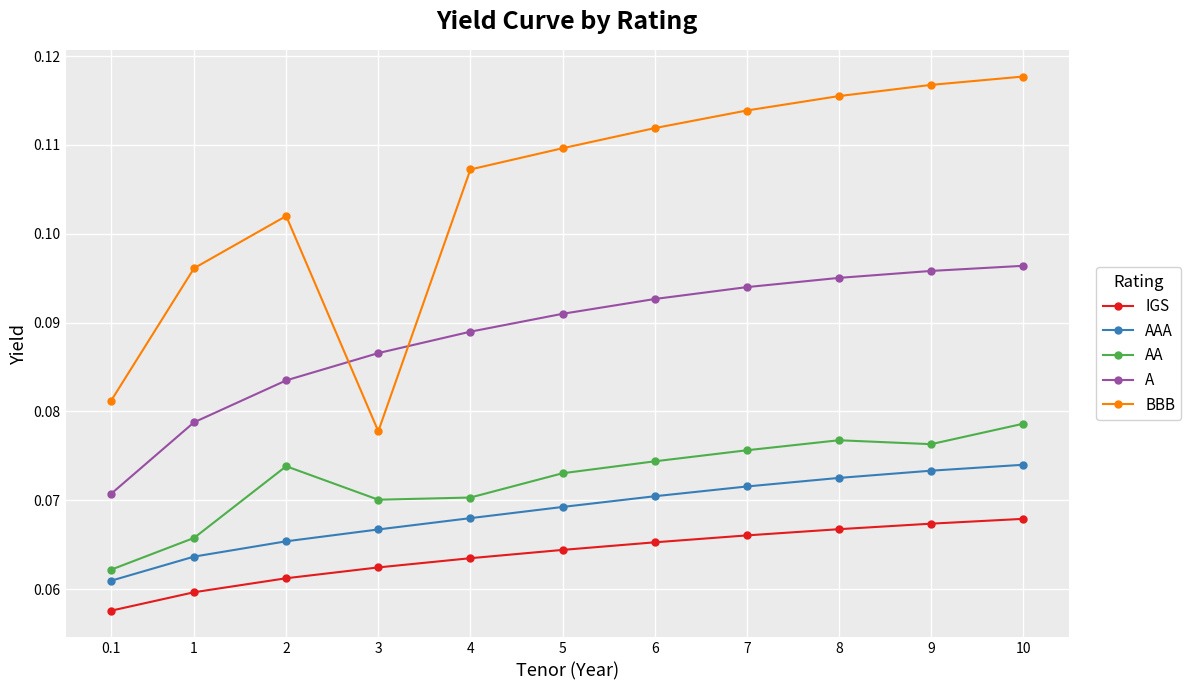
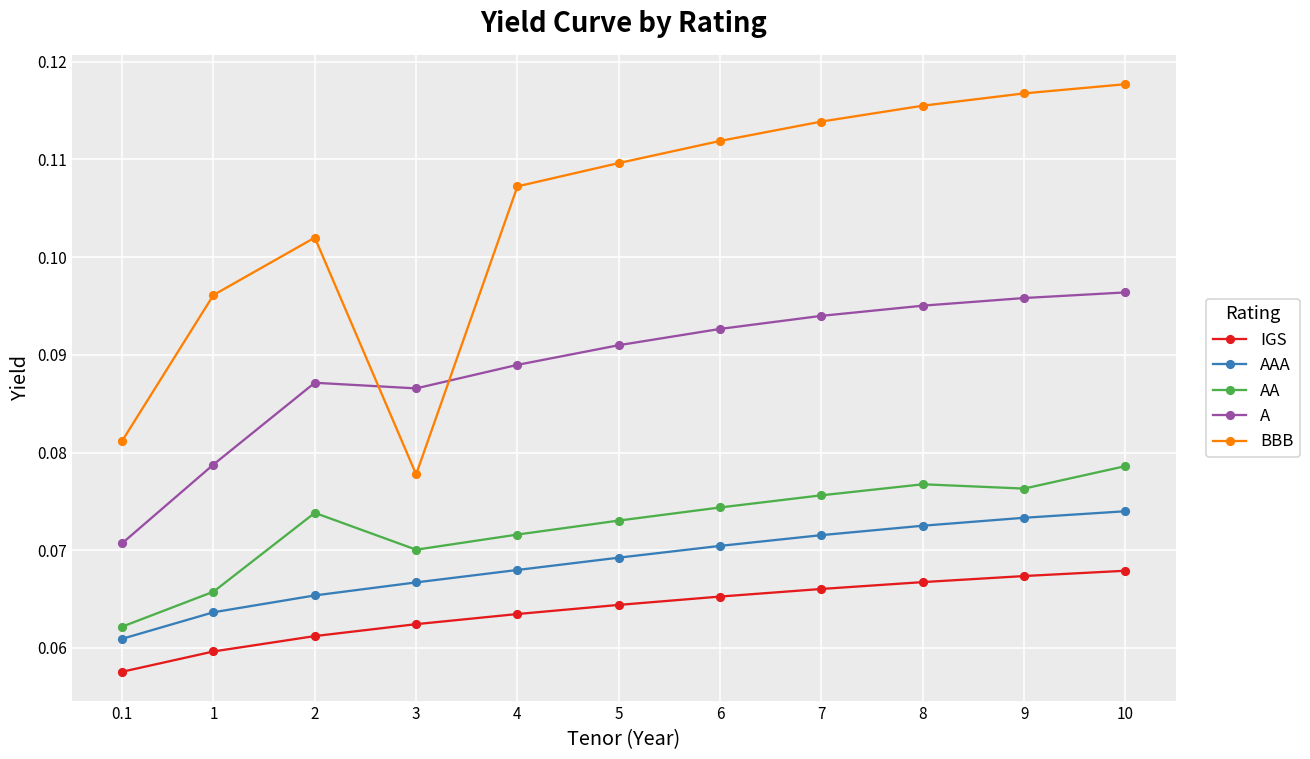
A, 2: 0.083 -> 0.087
AA, 4: 0.070 -> 0.072
